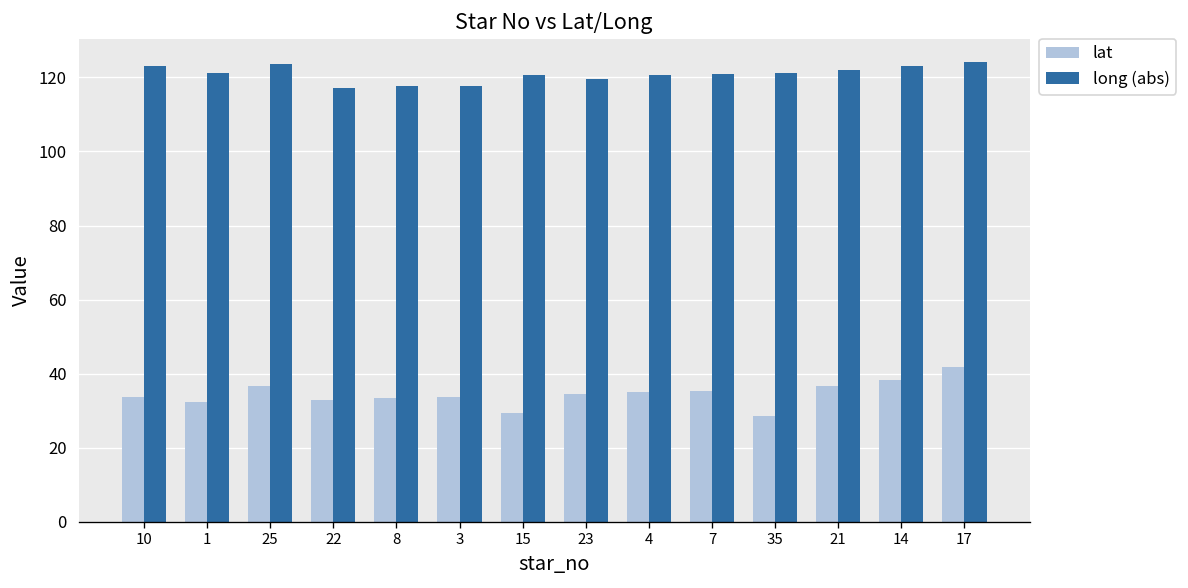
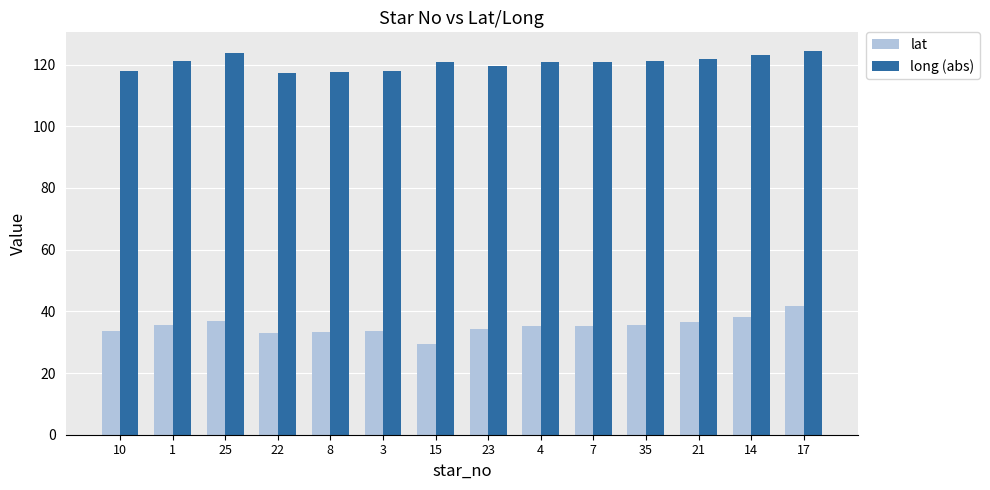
long (abs), 10: 123 -> 118
lat, 1: 32 -> 36
lat, 35: 28 -> 36
